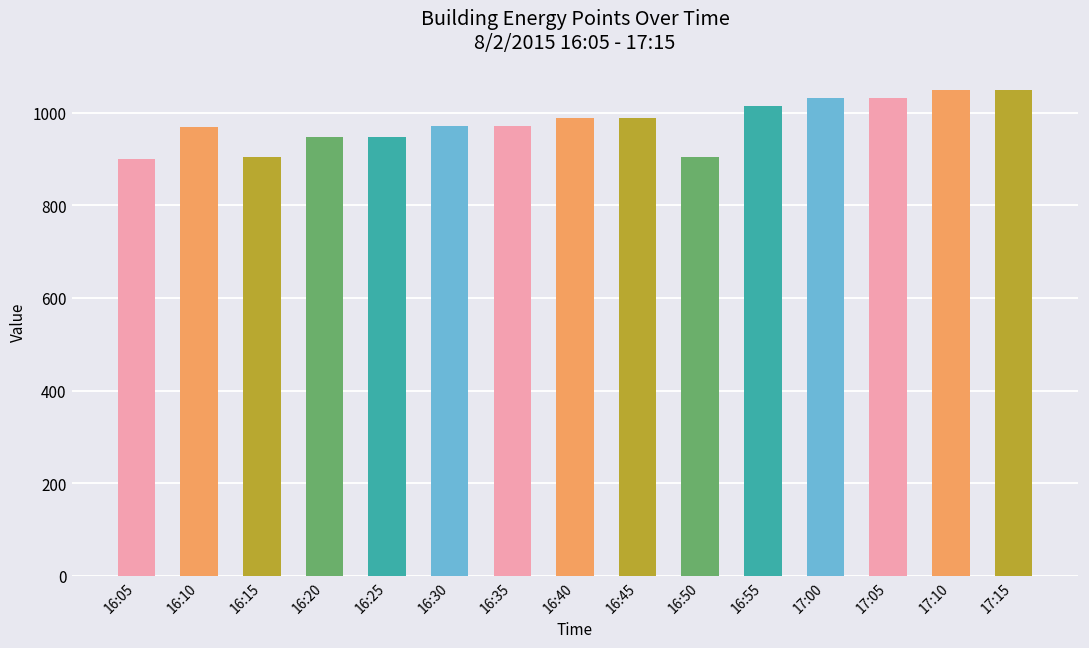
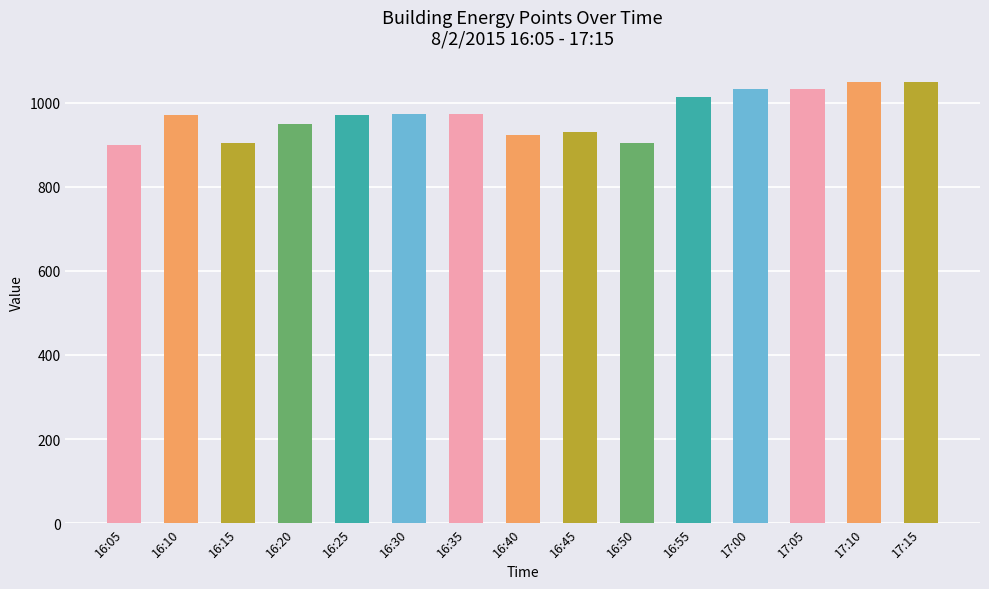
16:25: 950 -> 970
16:40: 990 -> 920
16:45: 990 -> 930
